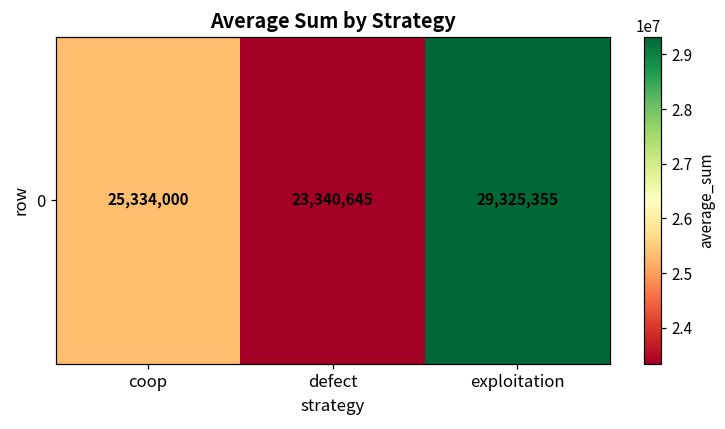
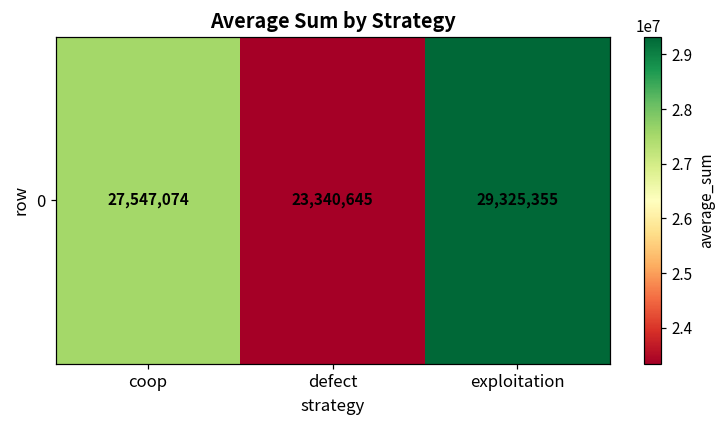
0, coop: 25,334,000 -> 27,547,074
